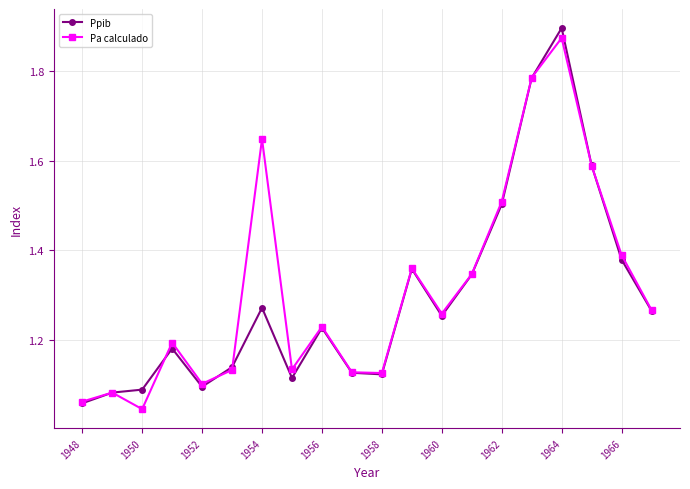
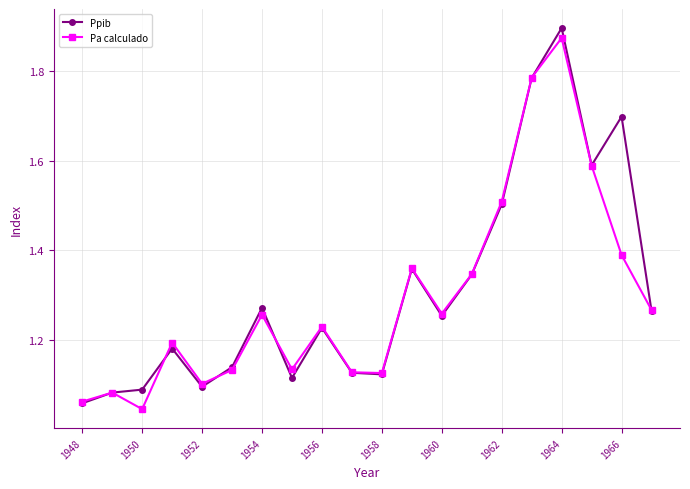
Pa calculado, 1954: 1.65 -> 1.26
Ppib, 1966: 1.38 -> 1.70
